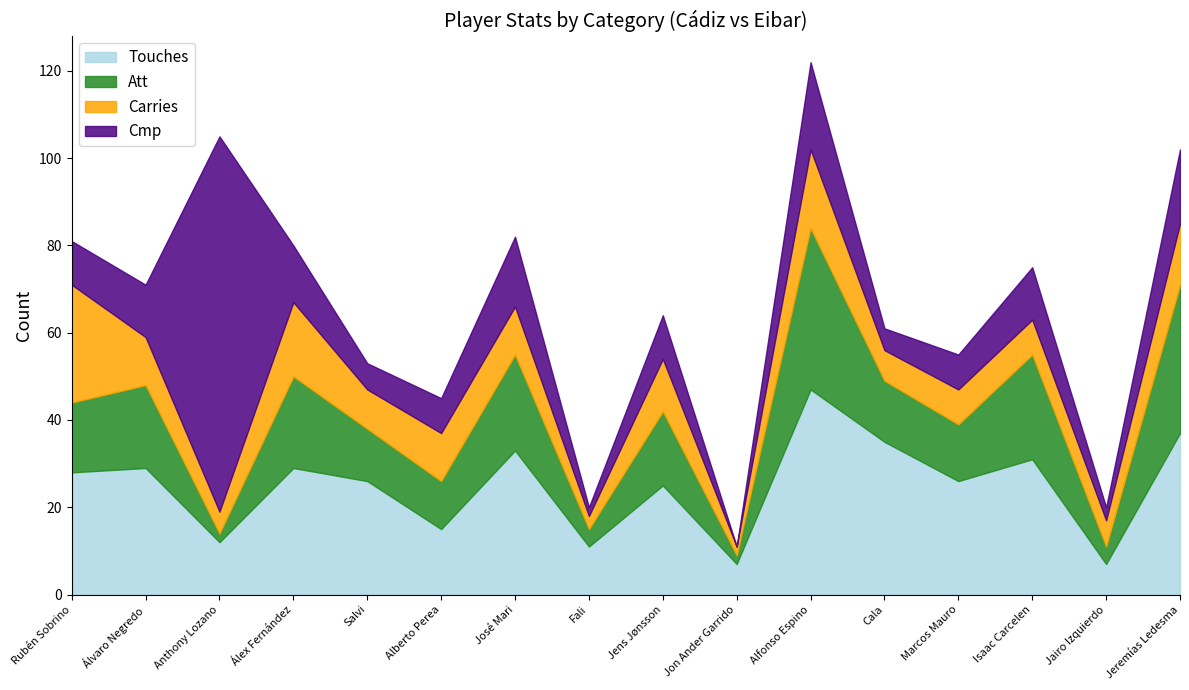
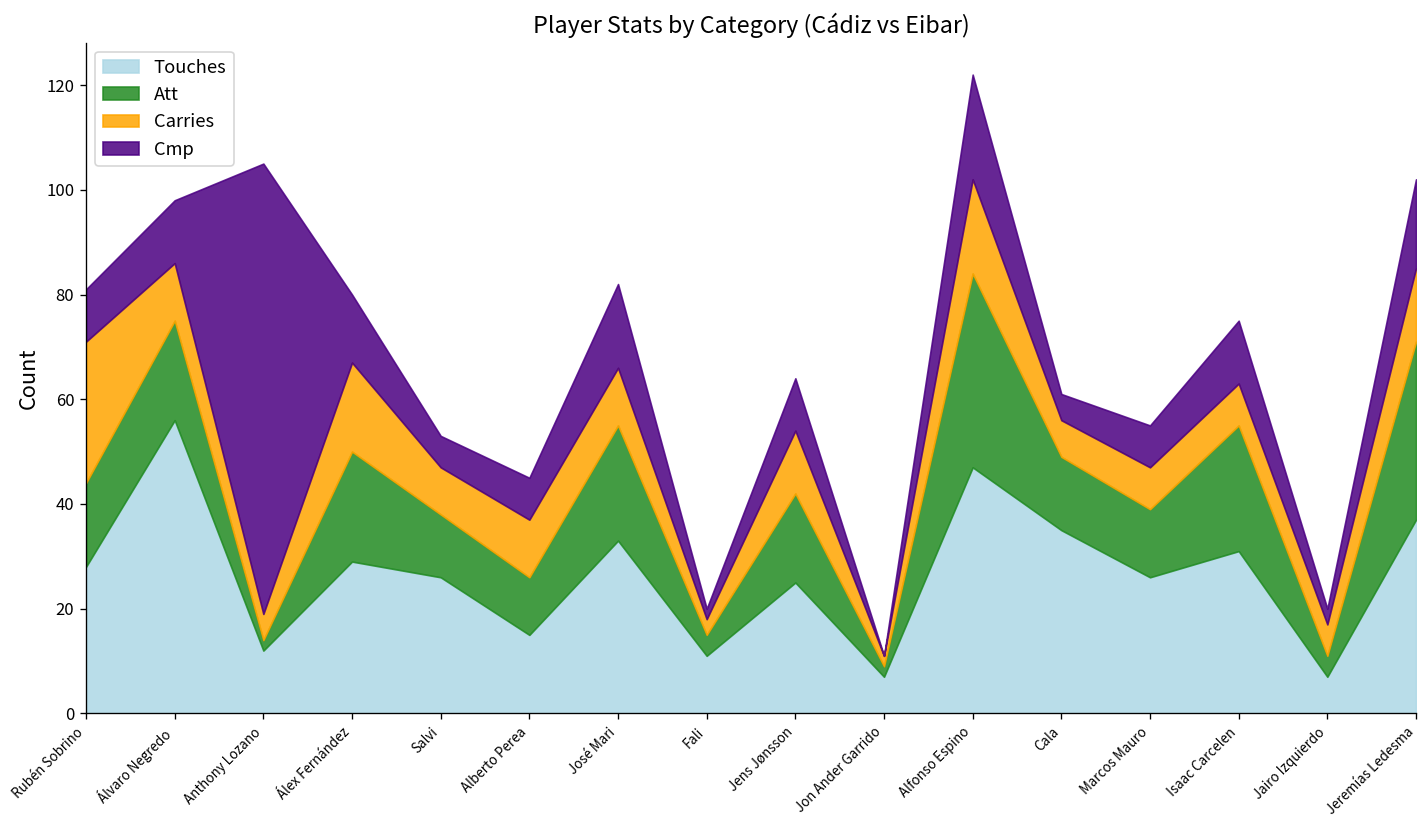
Touches, Álvaro Negredo: 29 -> 56
